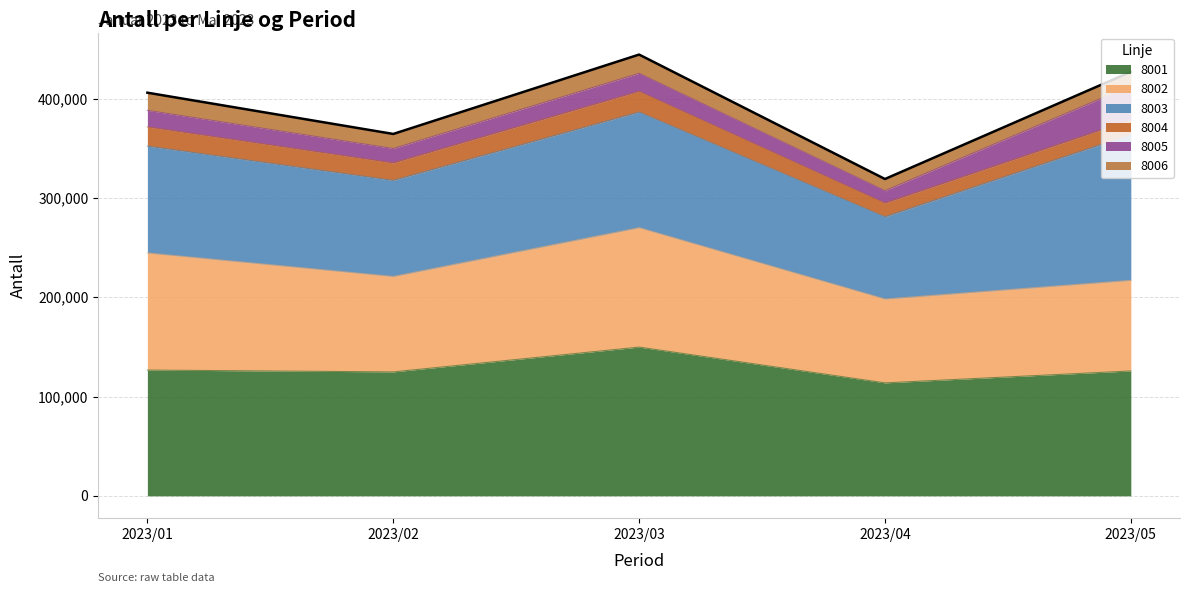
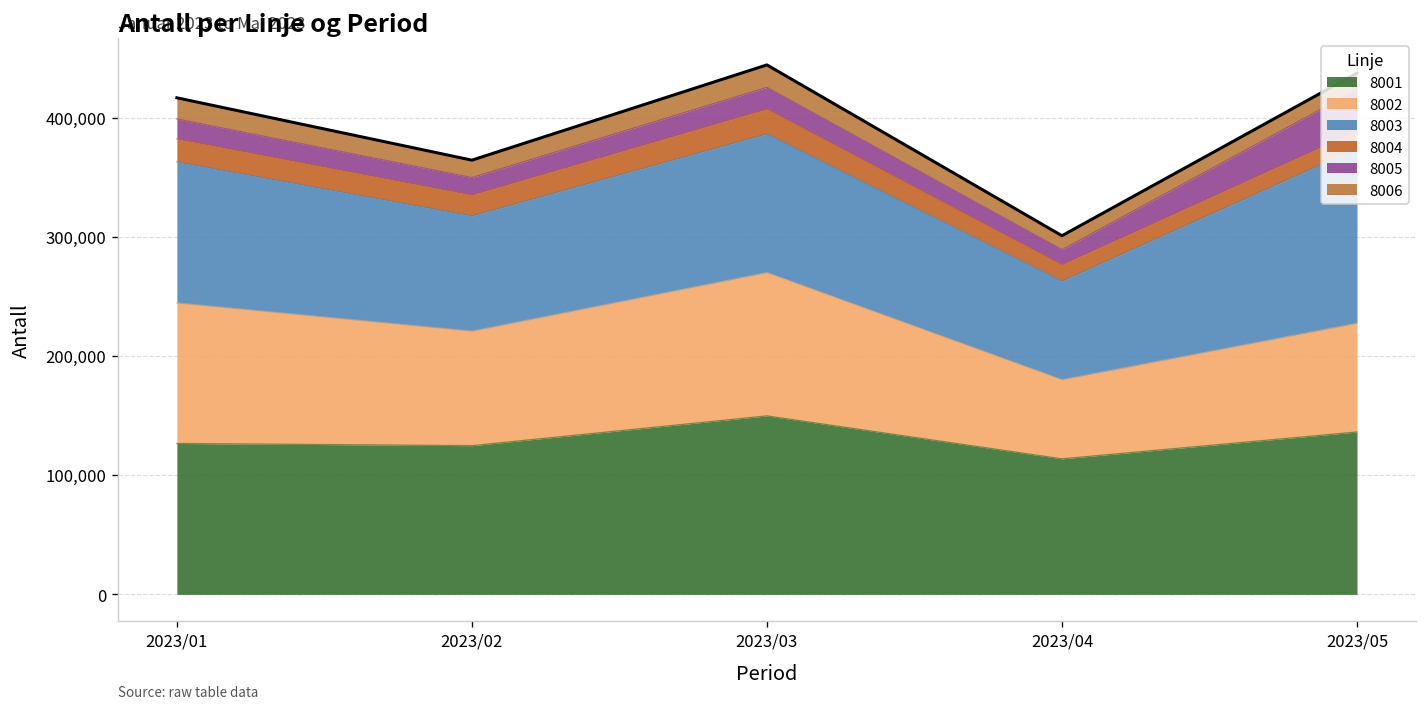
8003, 2023/01: 110,000 -> 120,000
8002, 2023/04: 80,000 -> 70,000
8001, 2023/05: 130,000 -> 140,000
